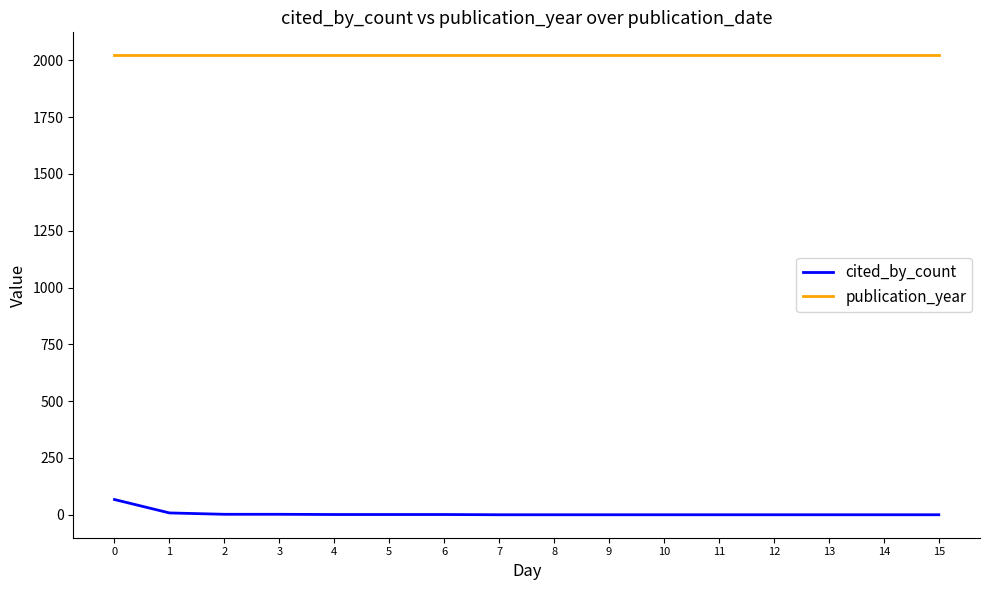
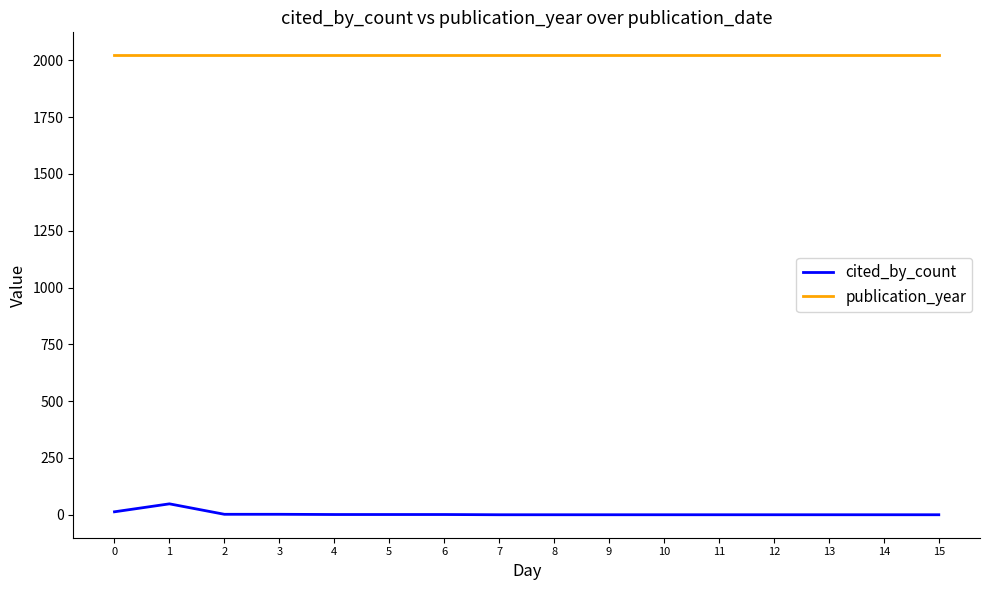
cited_by_count, 0: 70 -> 10
cited_by_count, 1: 10 -> 50
